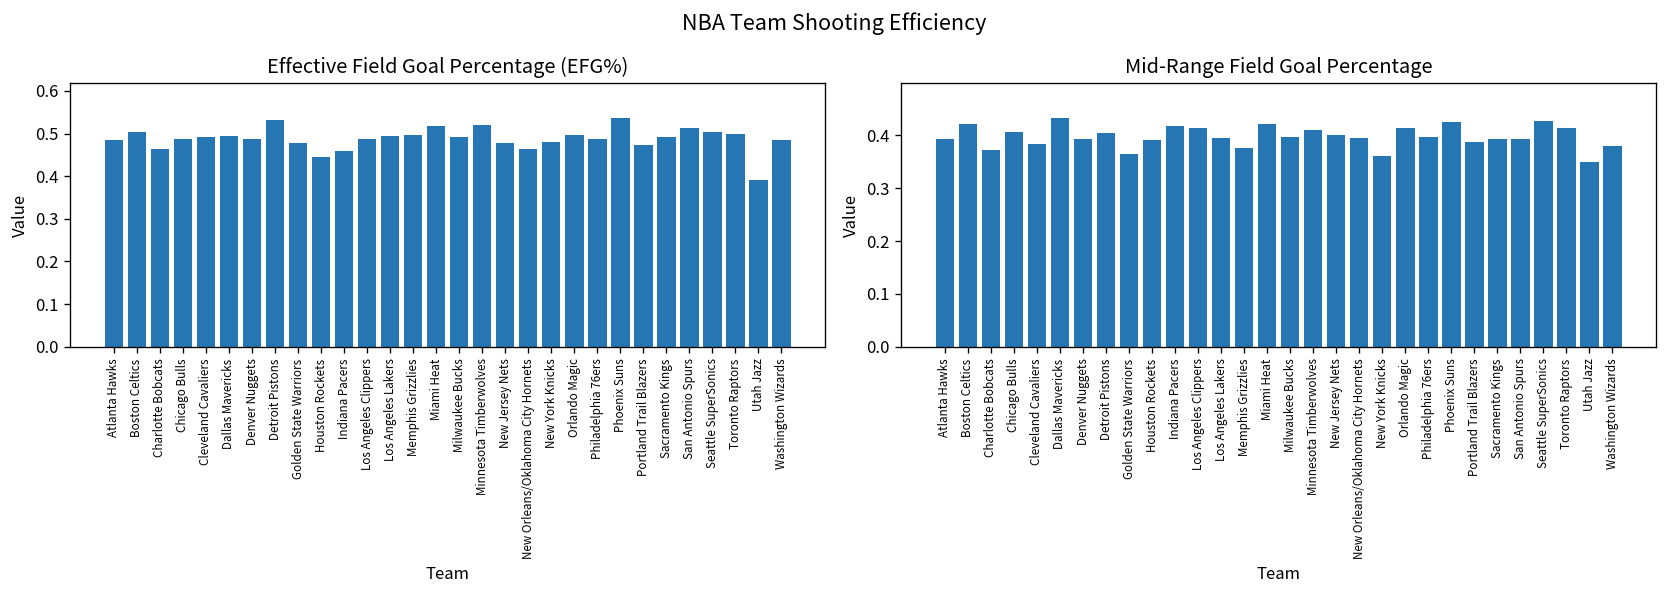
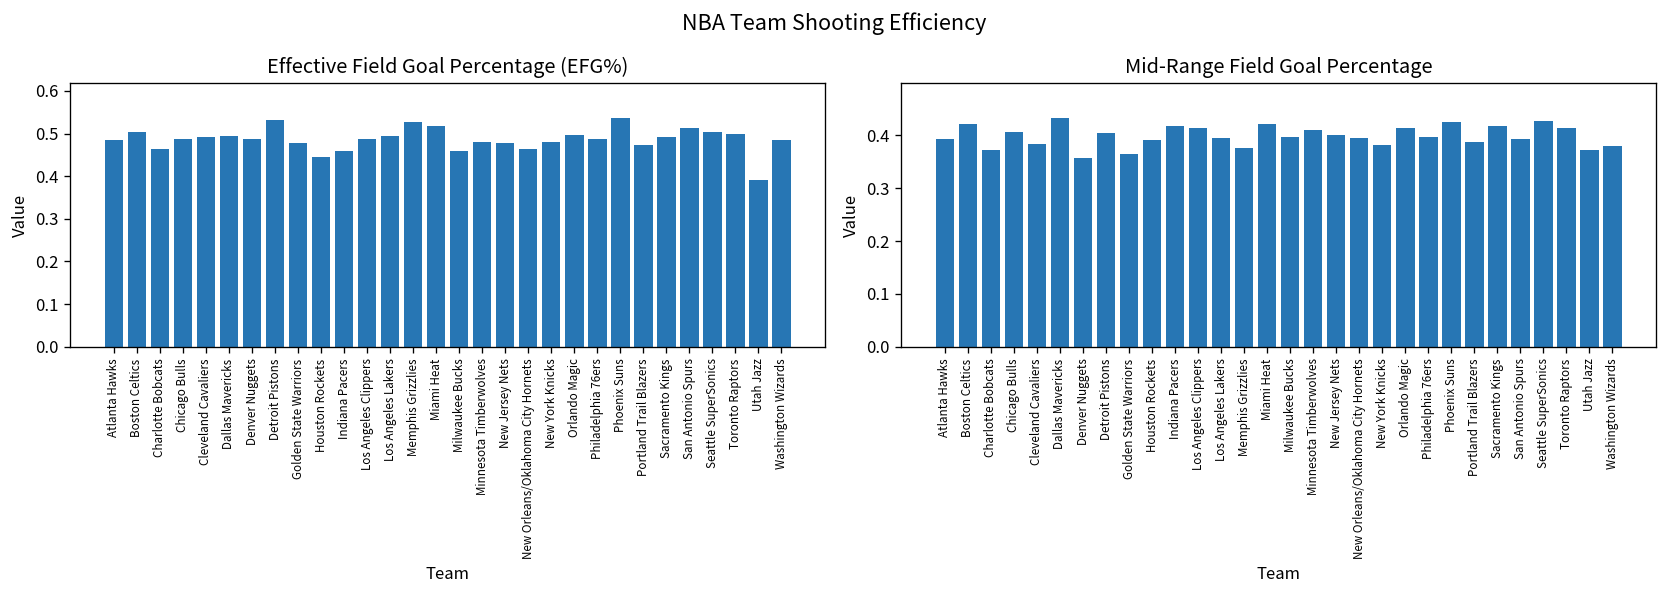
Effective Field Goal Percentage (EFG%), Memphis Grizzlies: 0.50 -> 0.53
Effective Field Goal Percentage (EFG%), Milwaukee Bucks: 0.49 -> 0.46
Effective Field Goal Percentage (EFG%), Minnesota Timberwolves: 0.52 -> 0.48
Mid-Range Field Goal Percentage, Denver Nuggets: 0.39 -> 0.36
Mid-Range Field Goal Percentage, New York Knicks: 0.36 -> 0.38
Mid-Range Field Goal Percentage, Sacramento Kings: 0.39 -> 0.42
Mid-Range Field Goal Percentage, Utah Jazz: 0.35 -> 0.37
